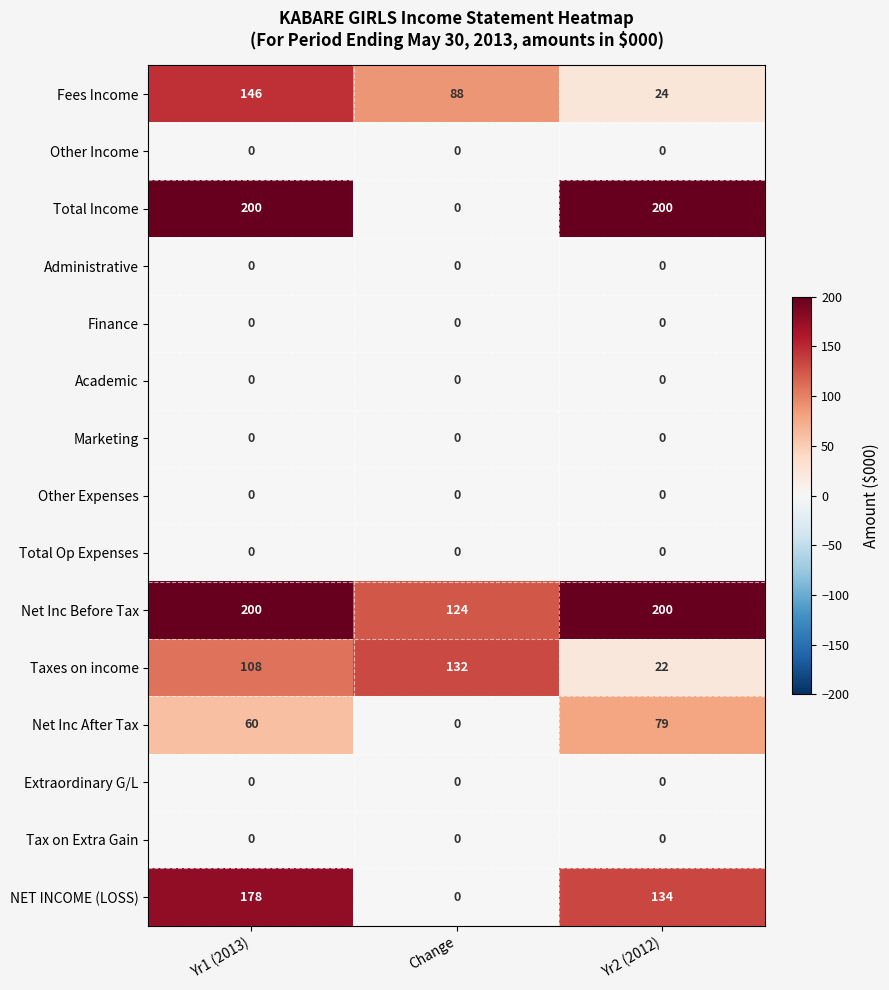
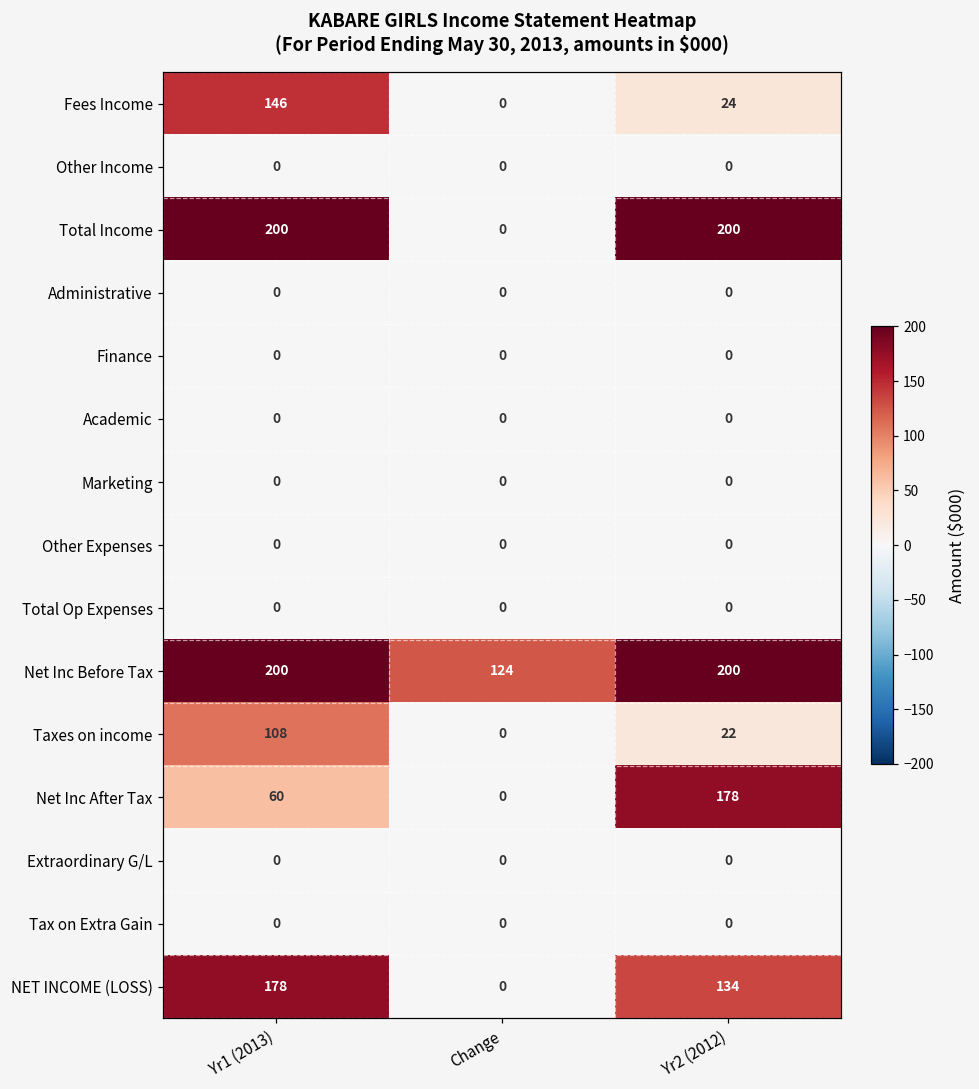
Fees Income, Change: 88 -> 0
Taxes on income, Change: 132 -> 0
Net Inc After Tax, Yr2 (2012): 79 -> 178
